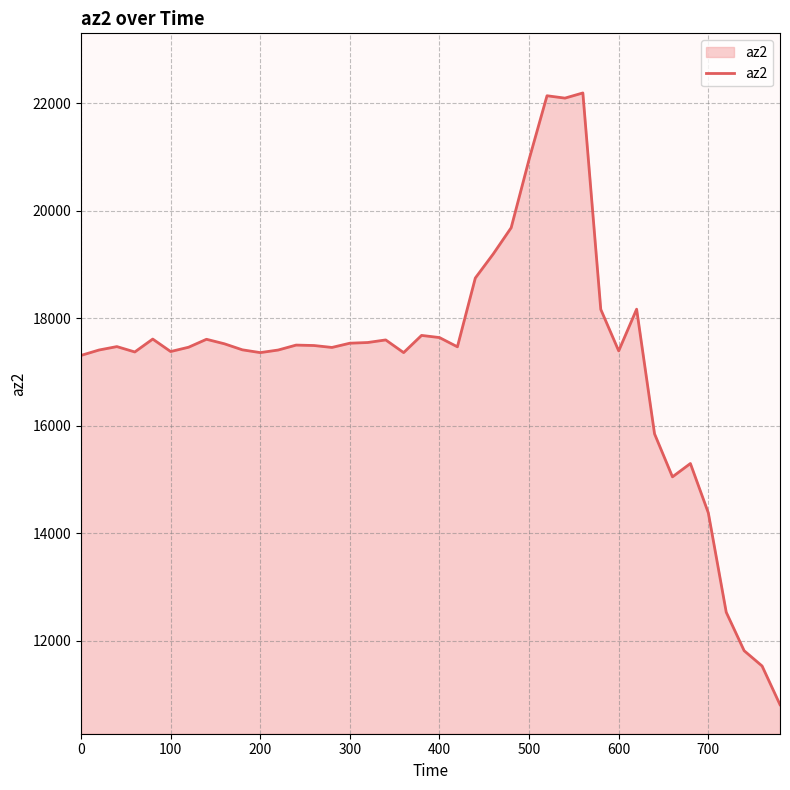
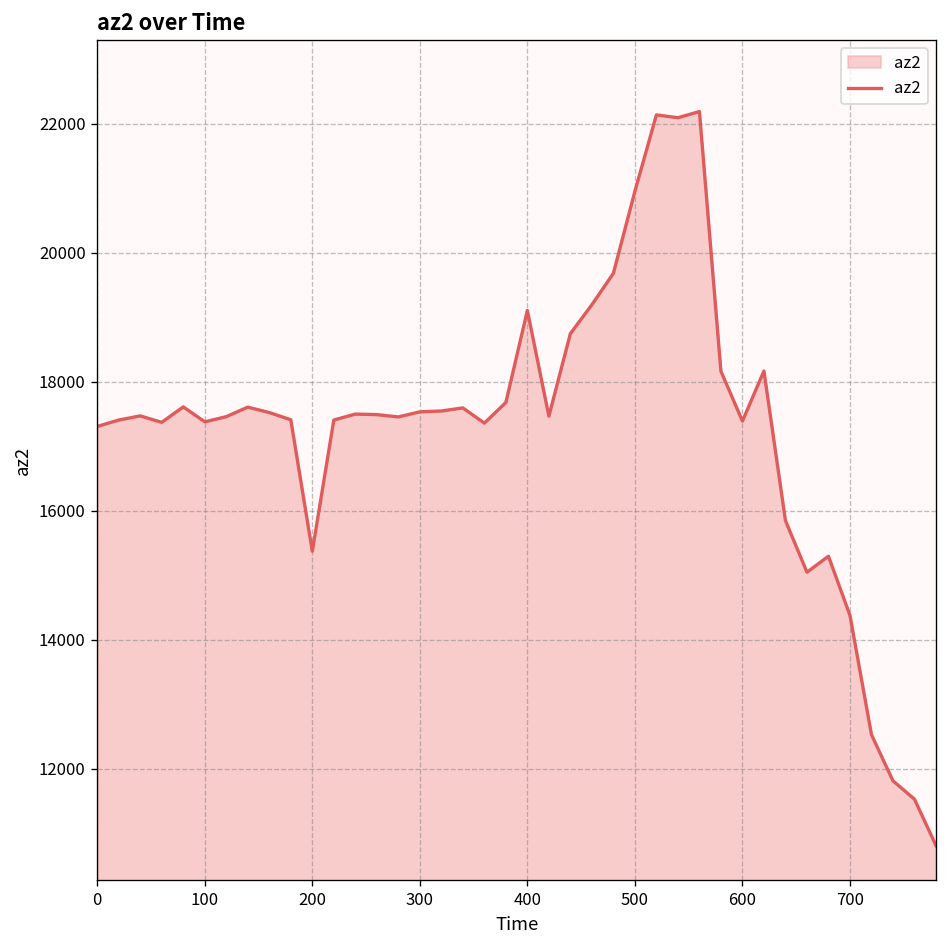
200: 17400 -> 15400
400: 17600 -> 19100
